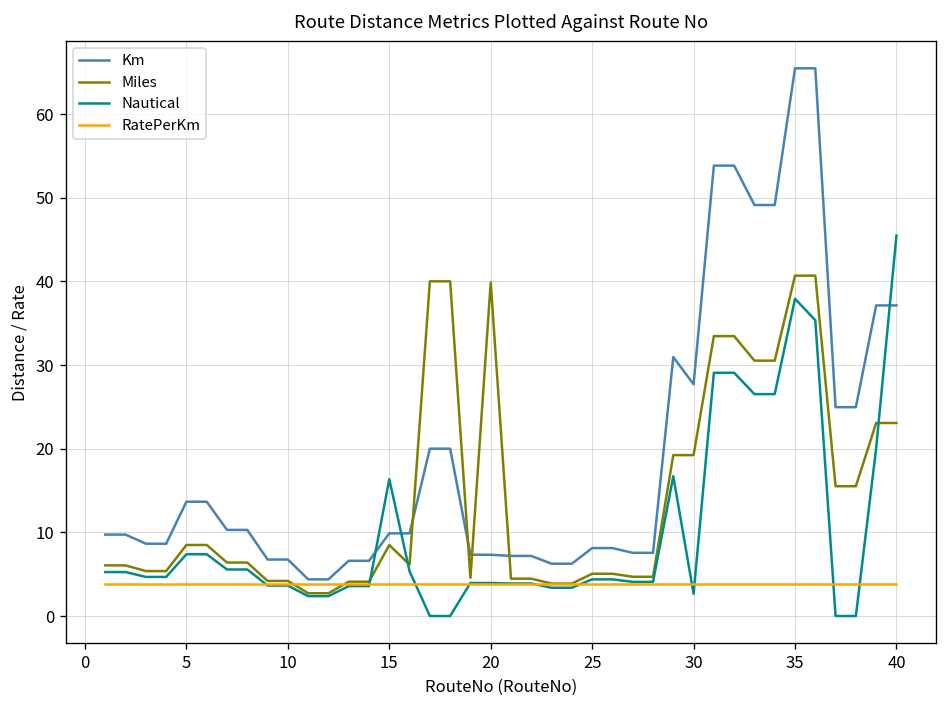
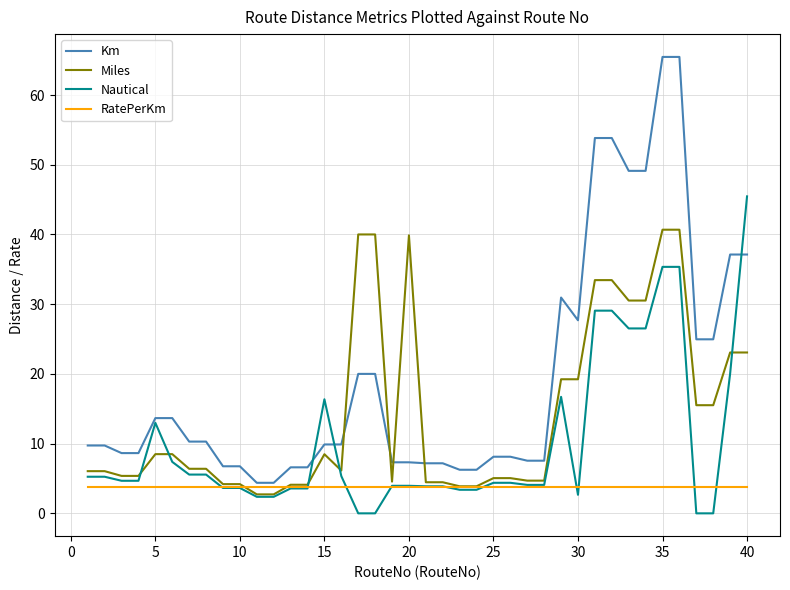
Nautical, 5: 7 -> 13
Nautical, 35: 38 -> 35
